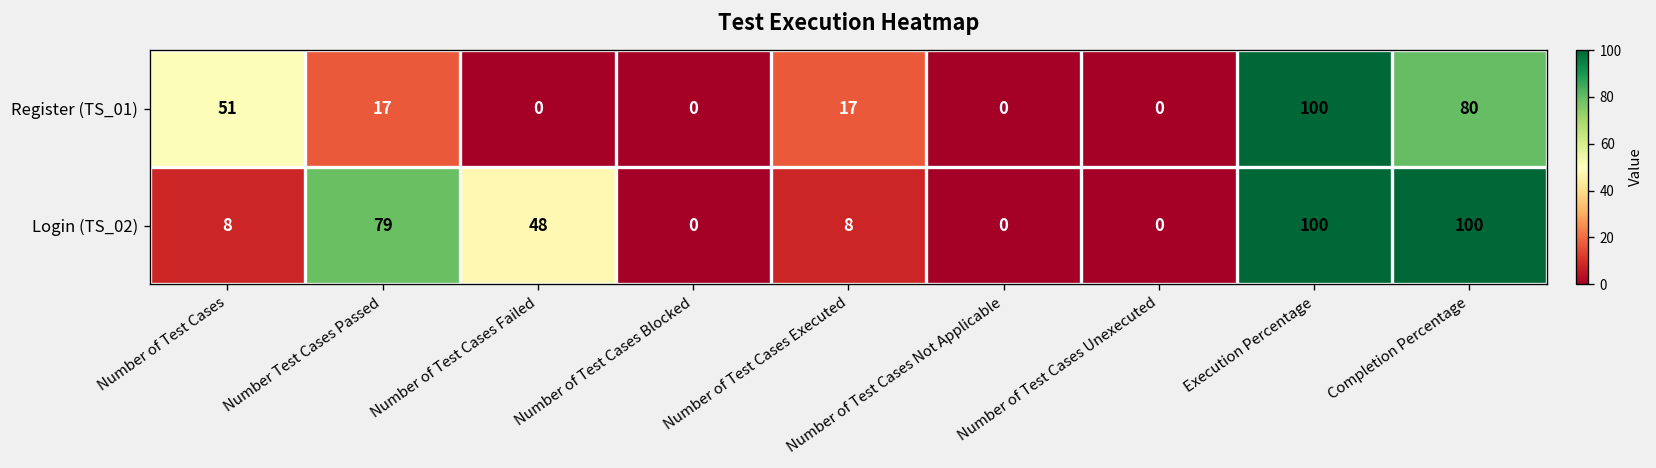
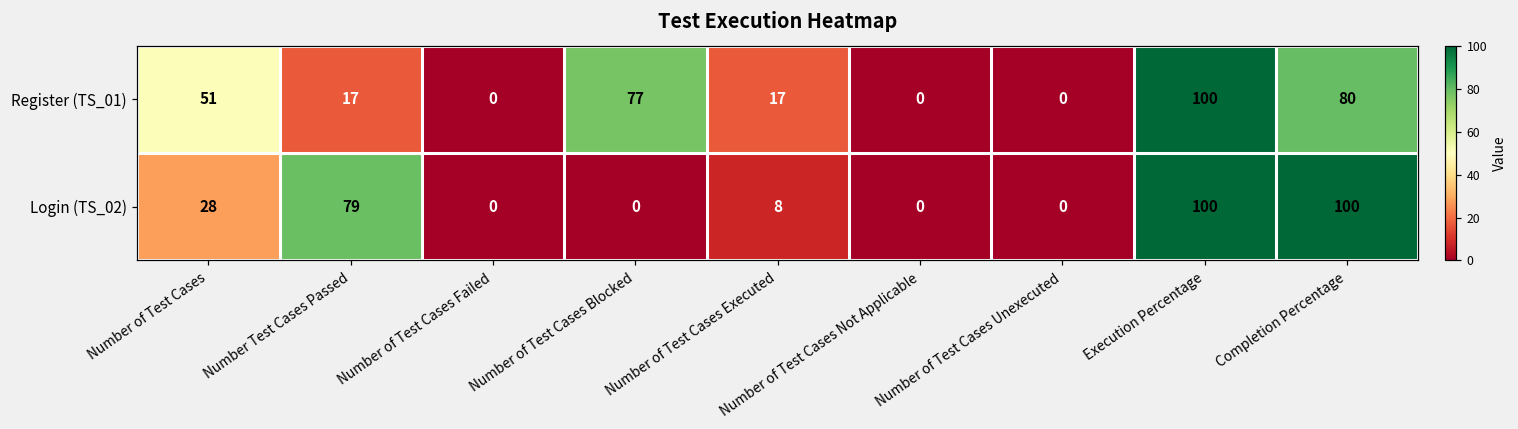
Register (TS_01), Number of Test Cases Blocked: 0 -> 77
Login (TS_02), Number of Test Cases: 8 -> 28
Login (TS_02), Number of Test Cases Failed: 48 -> 0
